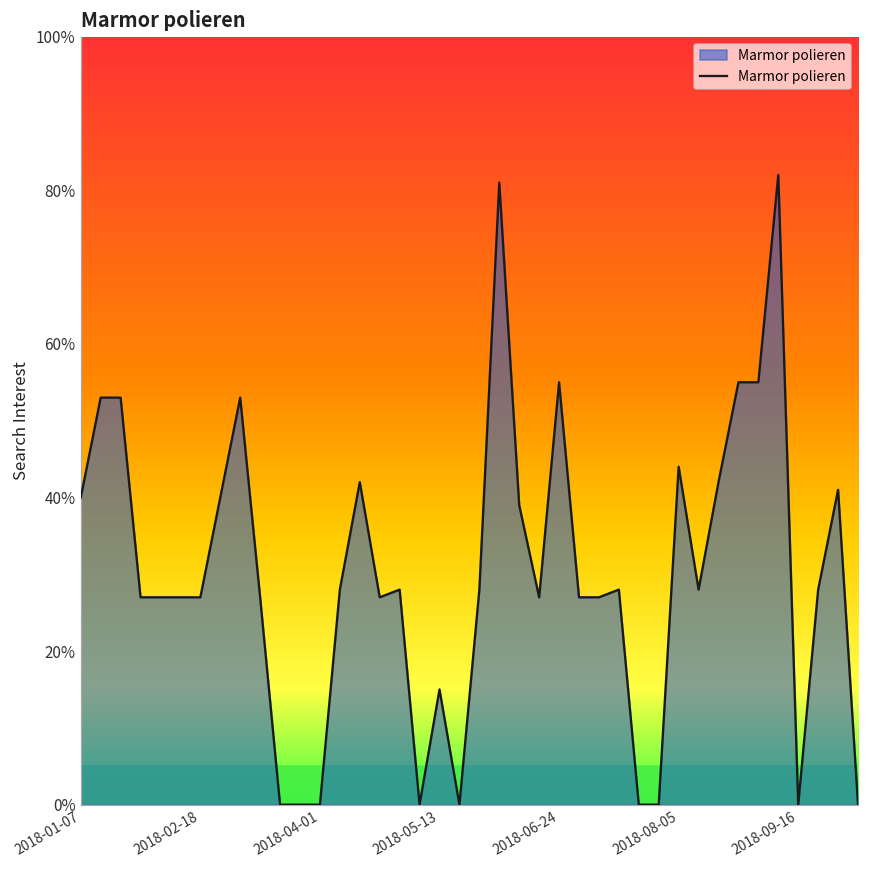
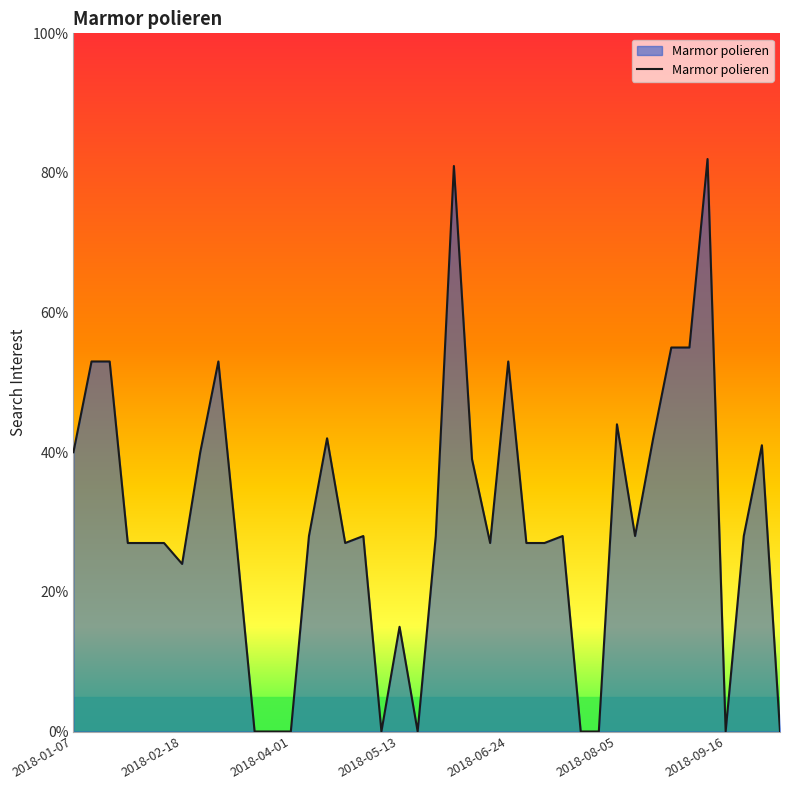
2018-02-18: 27% -> 24%
2018-06-24: 55% -> 53%
